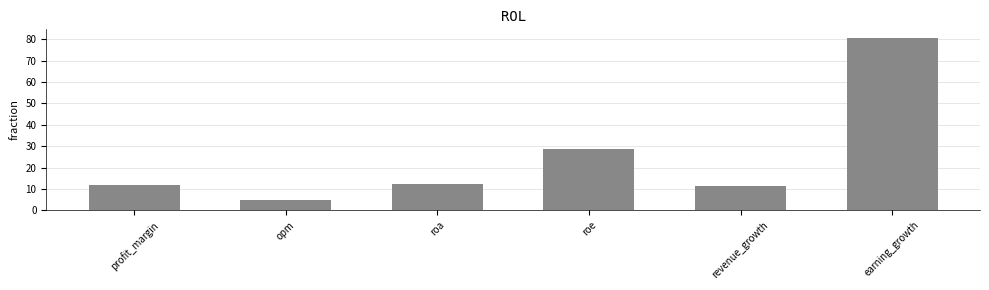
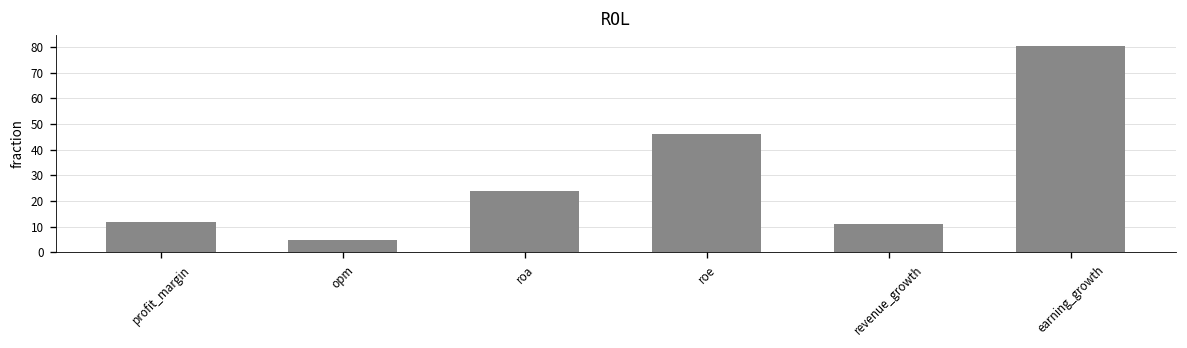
roa: 12 -> 24
roe: 29 -> 46
